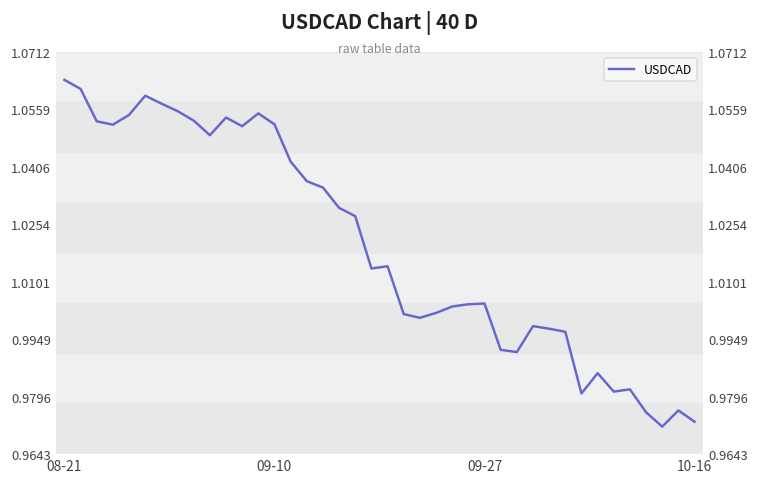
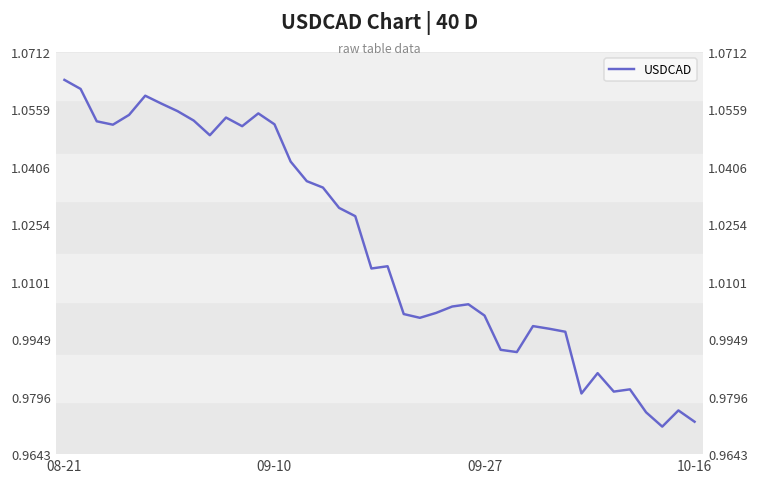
09-27: 1.004 -> 1.001
